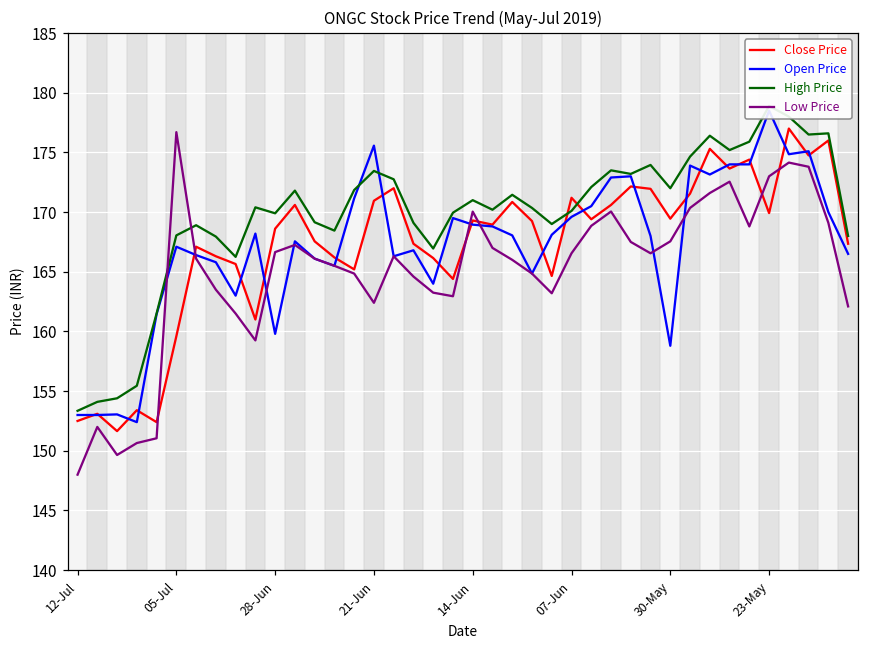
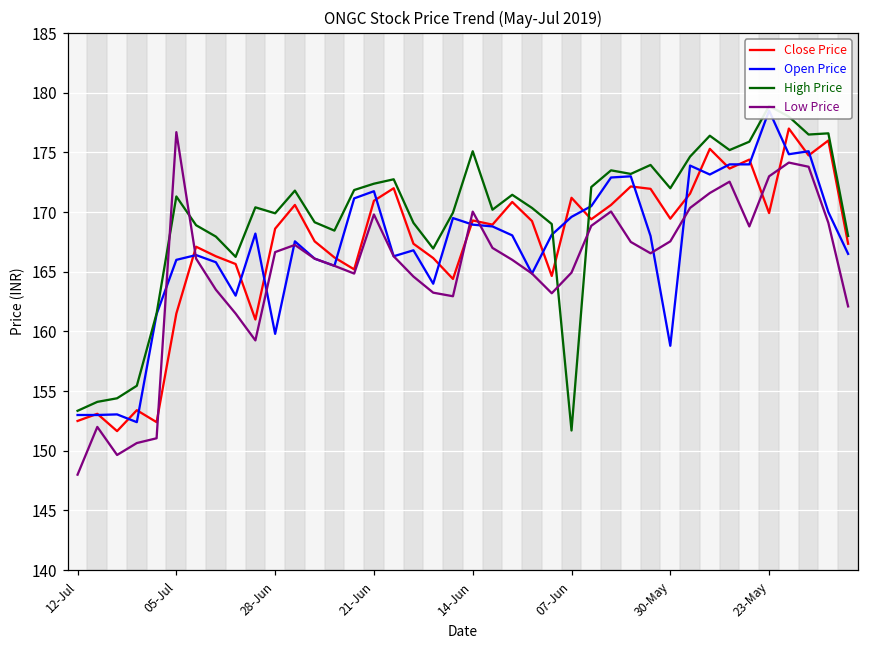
Close Price, 05-Jul: 159.6 -> 161.5
Open Price, 05-Jul: 167.1 -> 166.0
High Price, 05-Jul: 168.1 -> 171.3
Open Price, 21-Jun: 175.6 -> 171.8
High Price, 21-Jun: 173.5 -> 172.4
Low Price, 21-Jun: 162.4 -> 169.8
High Price, 14-Jun: 171.0 -> 175.1
High Price, 07-Jun: 170.1 -> 151.7
Low Price, 07-Jun: 166.6 -> 164.9
